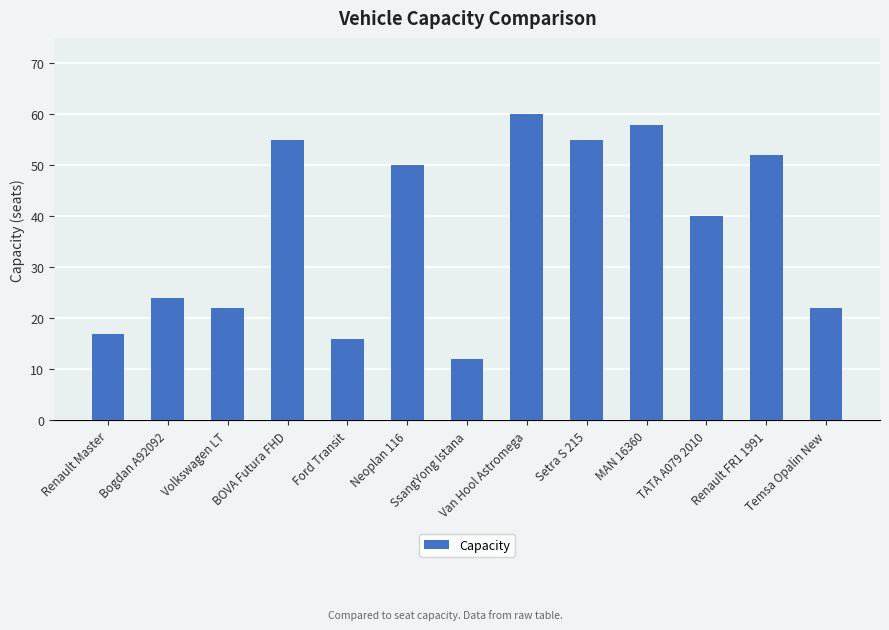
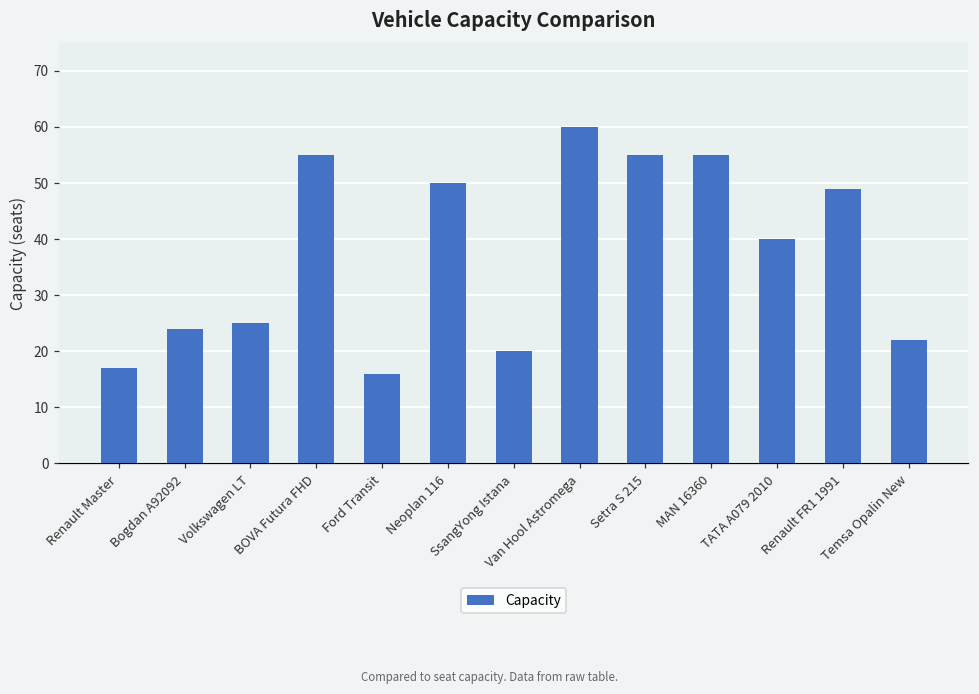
Volkswagen LT: 22 -> 25
SsangYong Istana: 12 -> 20
MAN 16360: 58 -> 55
Renault FR1 1991: 52 -> 49
